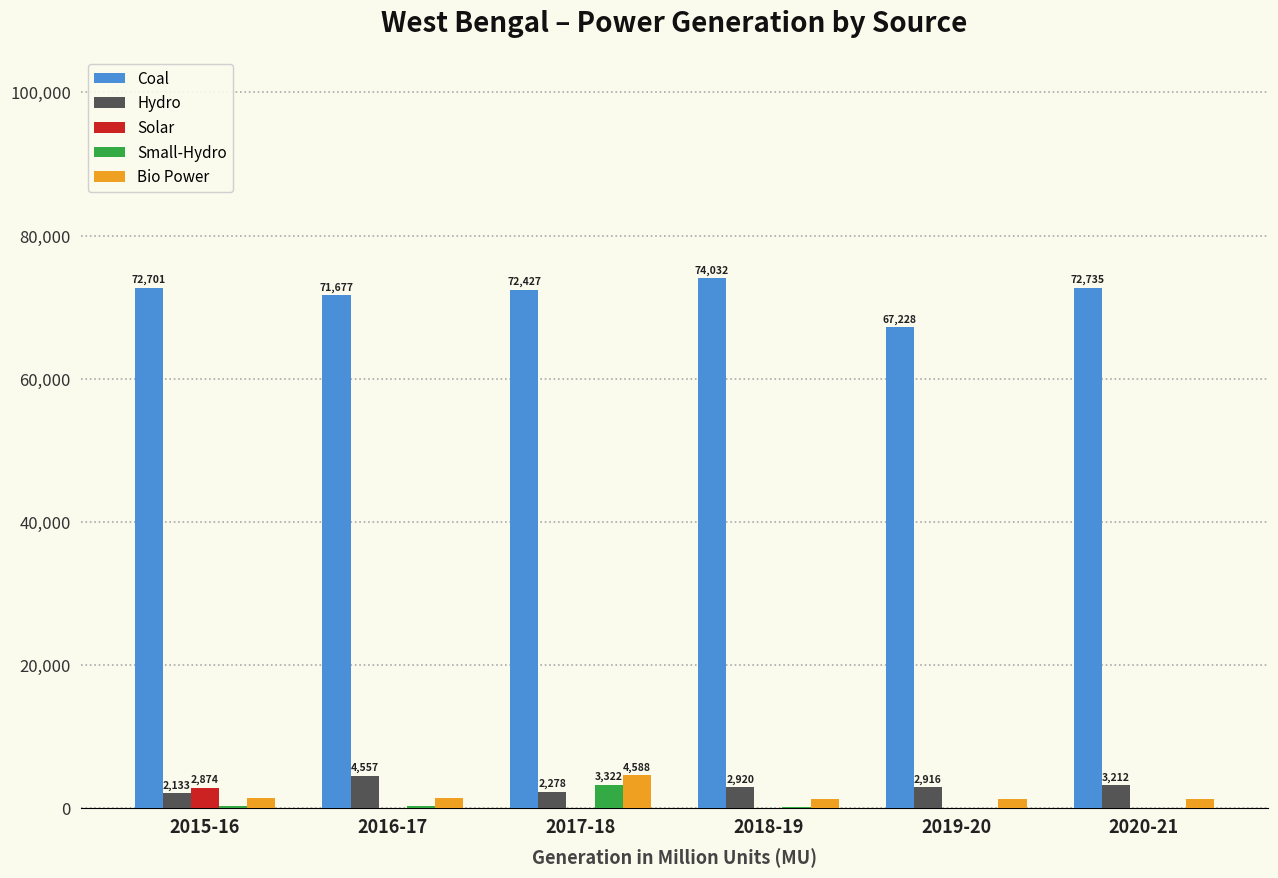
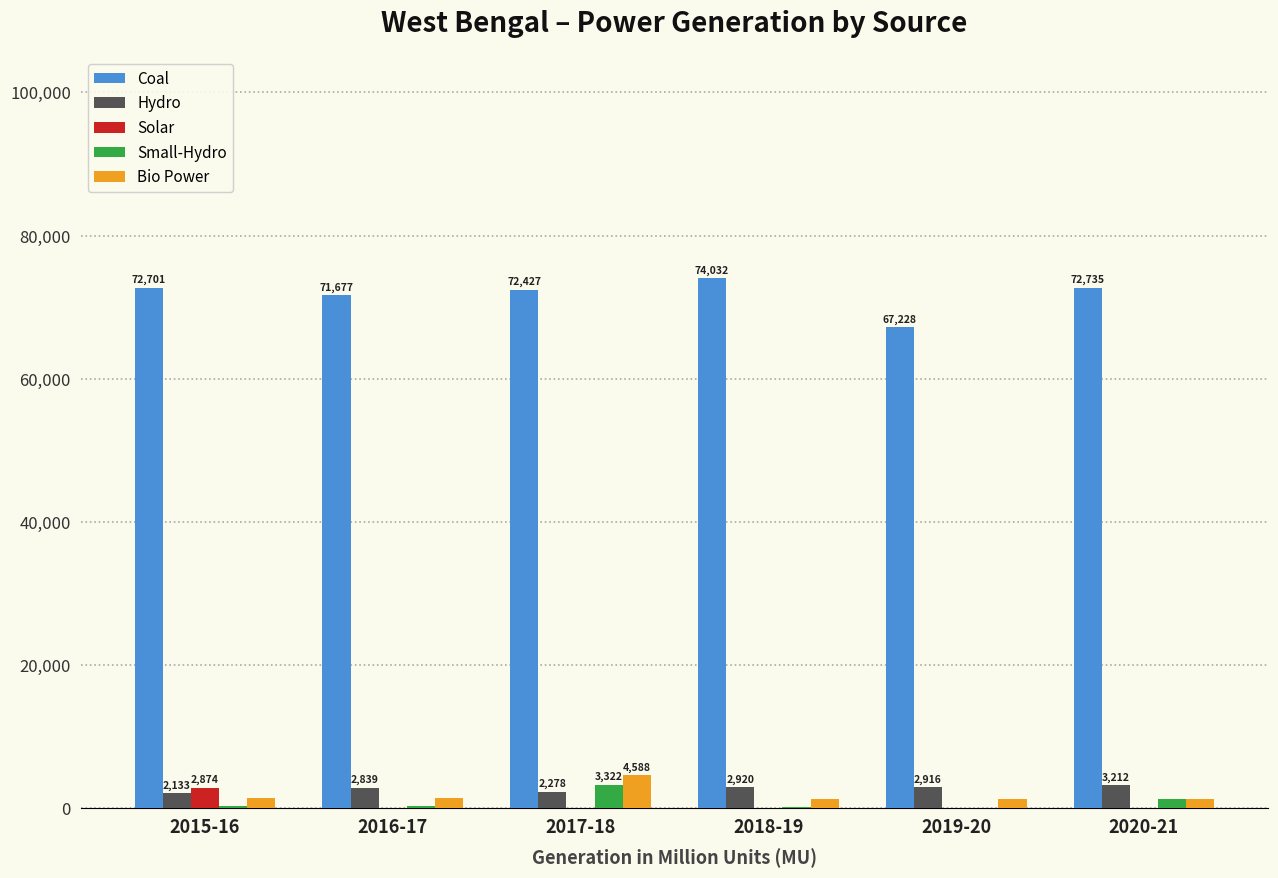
Hydro, 2016-17: 4,557 -> 2,839
Small-Hydro, 2020-21: 0 -> 1,000
